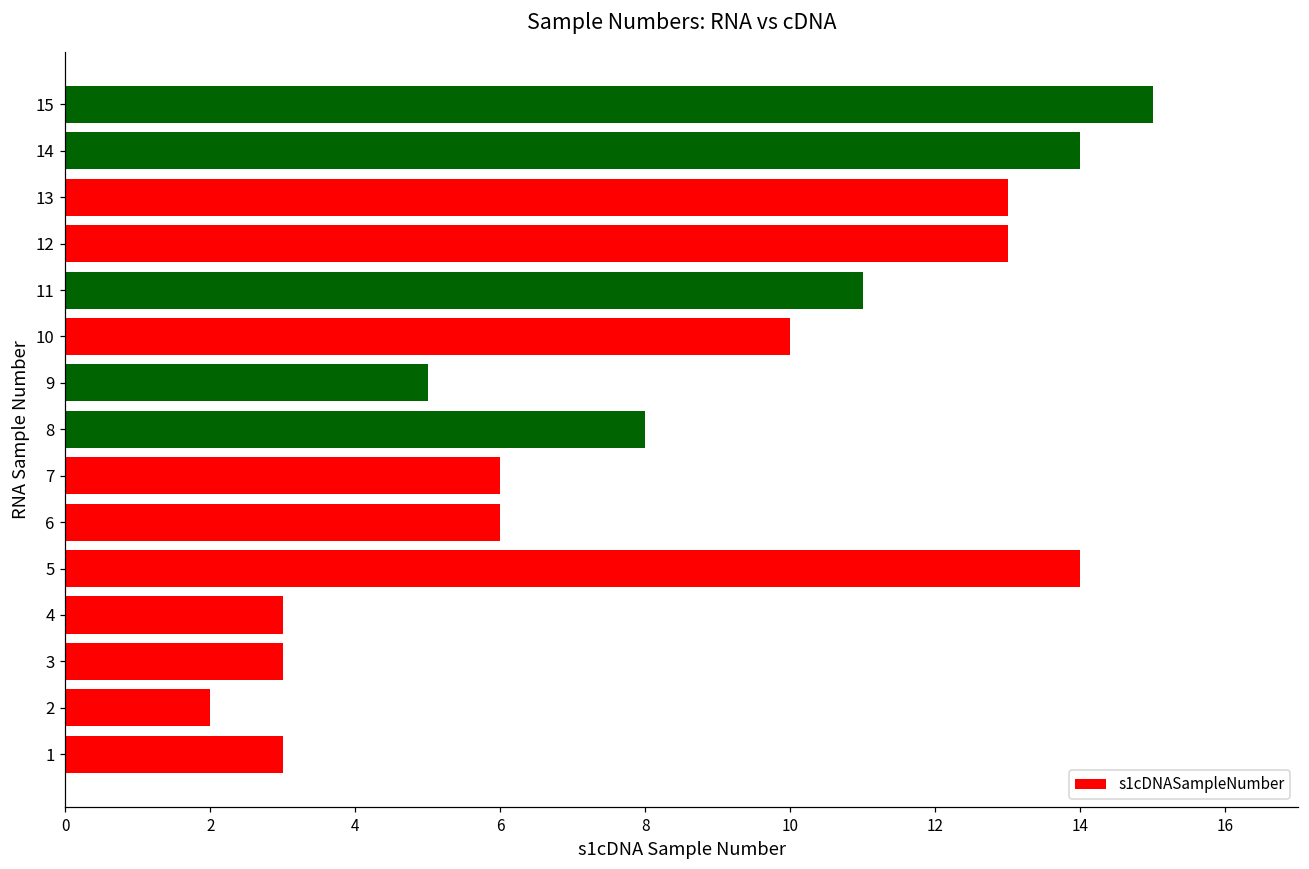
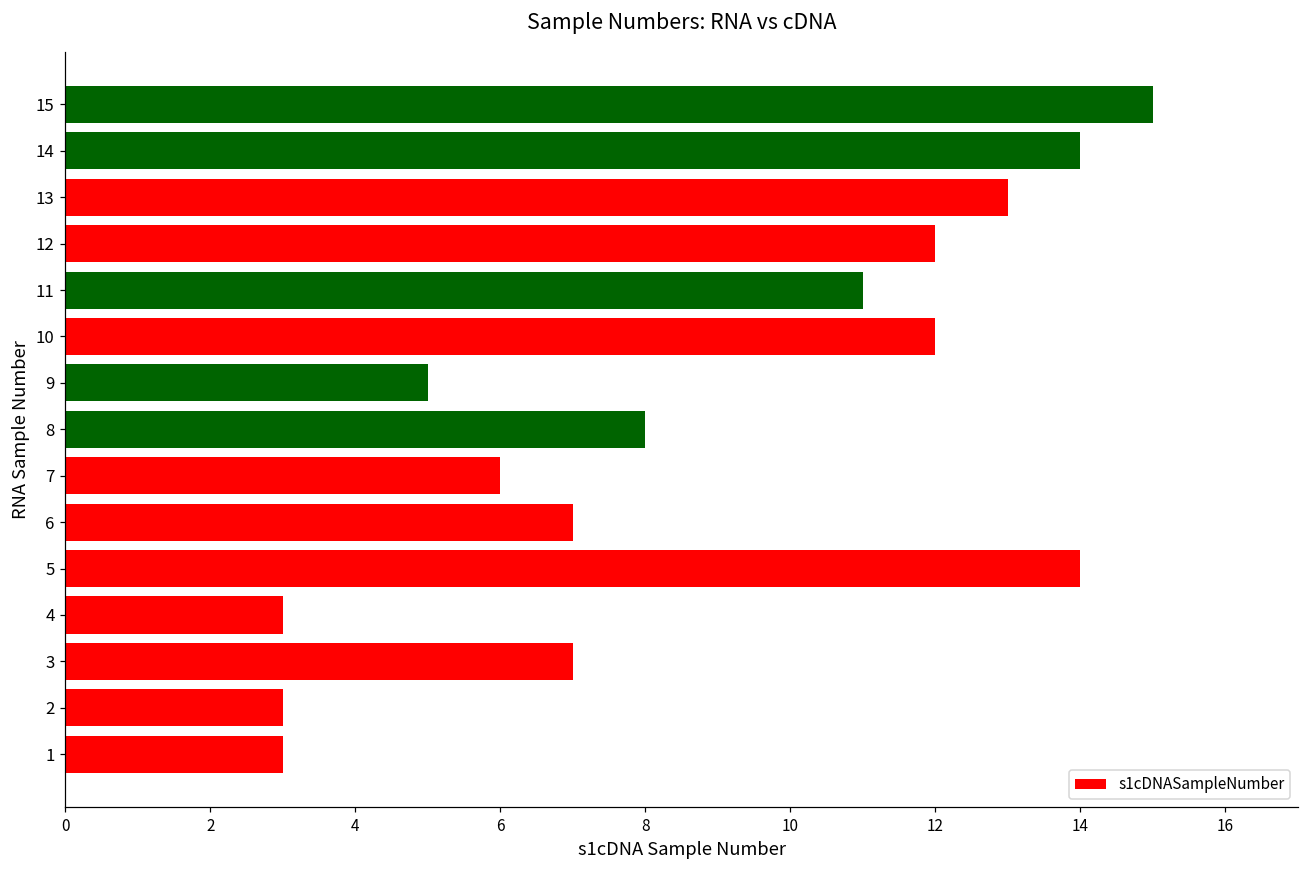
12: 13 -> 12
10: 10 -> 12
6: 6 -> 7
3: 3 -> 7
2: 2 -> 3
